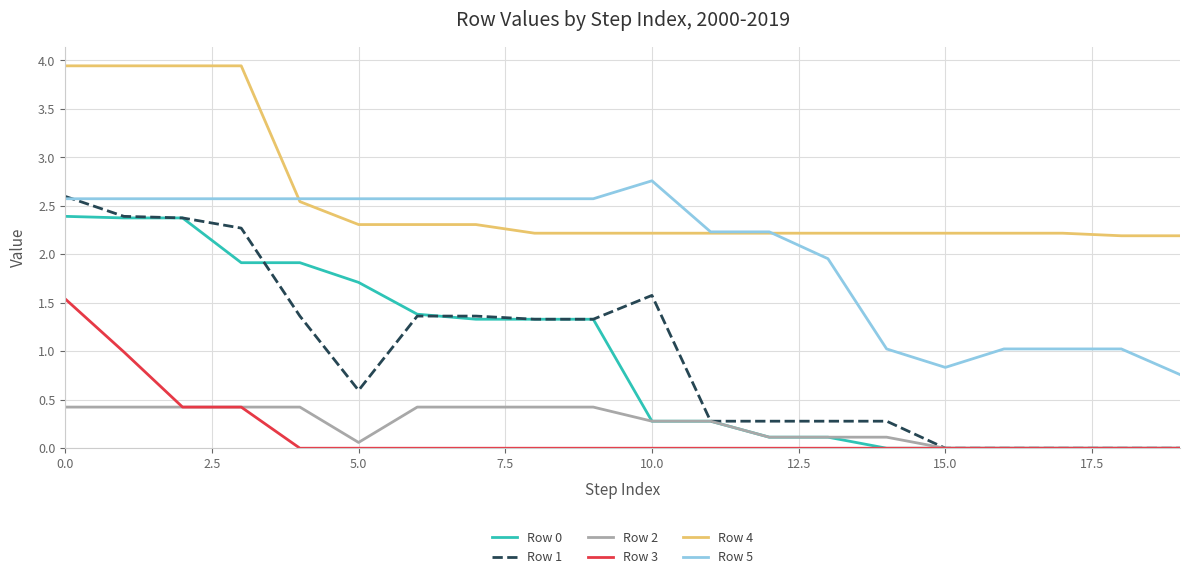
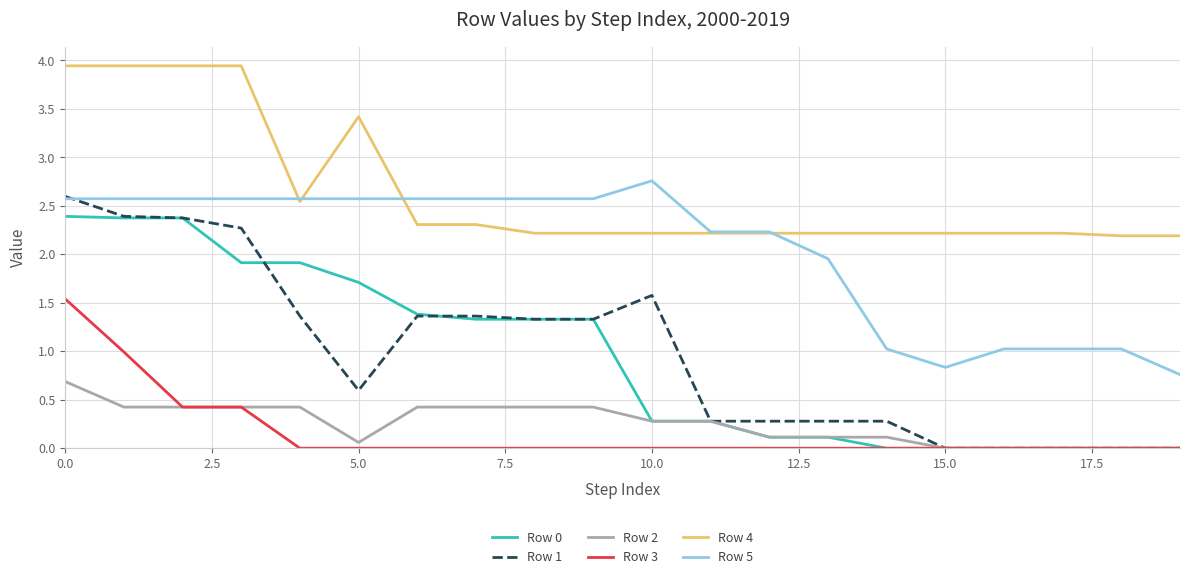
Row 2, 0.0: 0.4 -> 0.7
Row 4, 5.0: 2.3 -> 3.4
